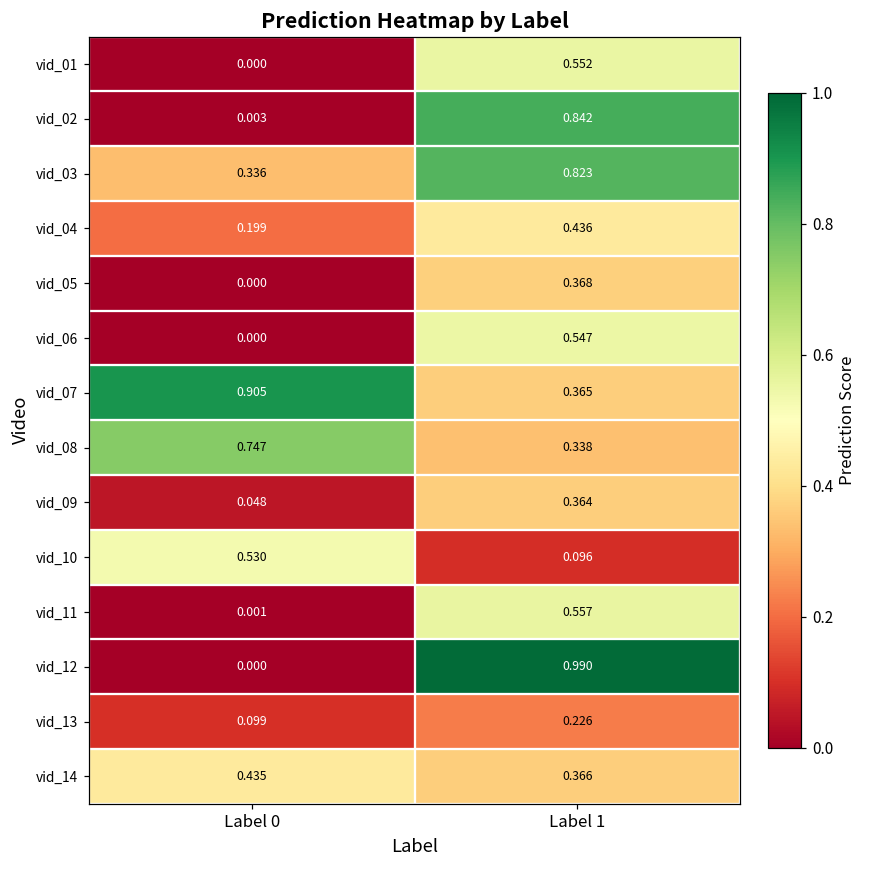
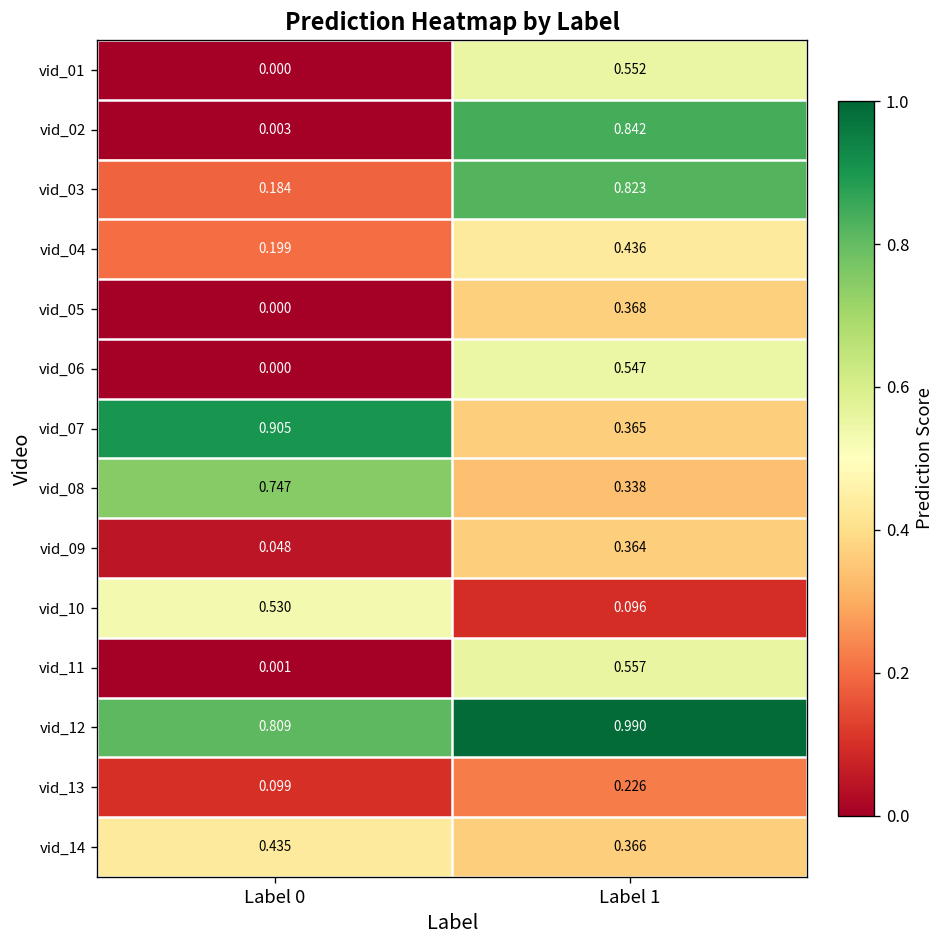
vid_03, Label 0: 0.336 -> 0.184
vid_12, Label 0: 0.000 -> 0.809
